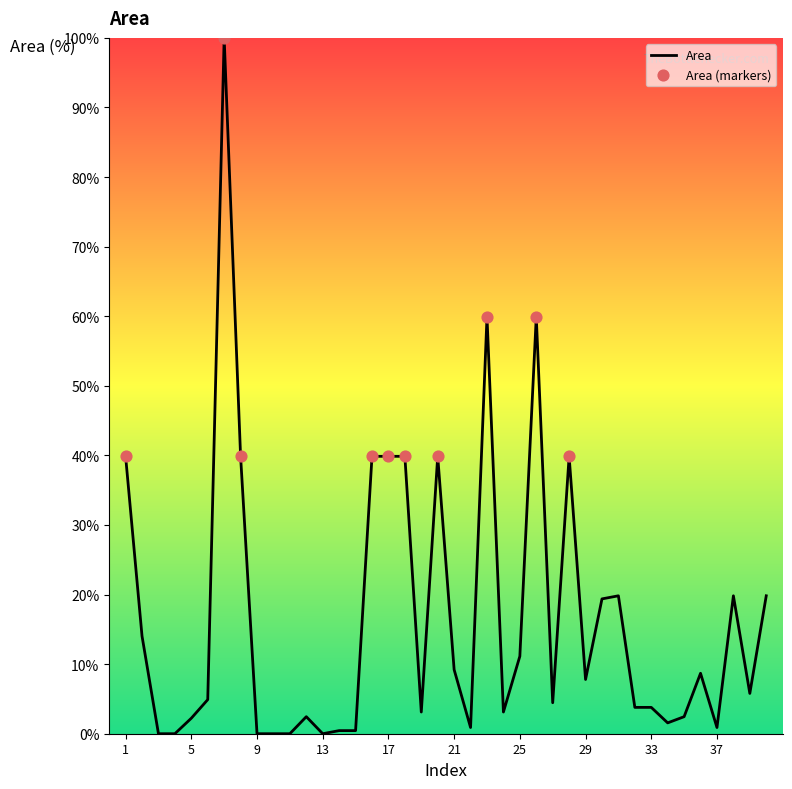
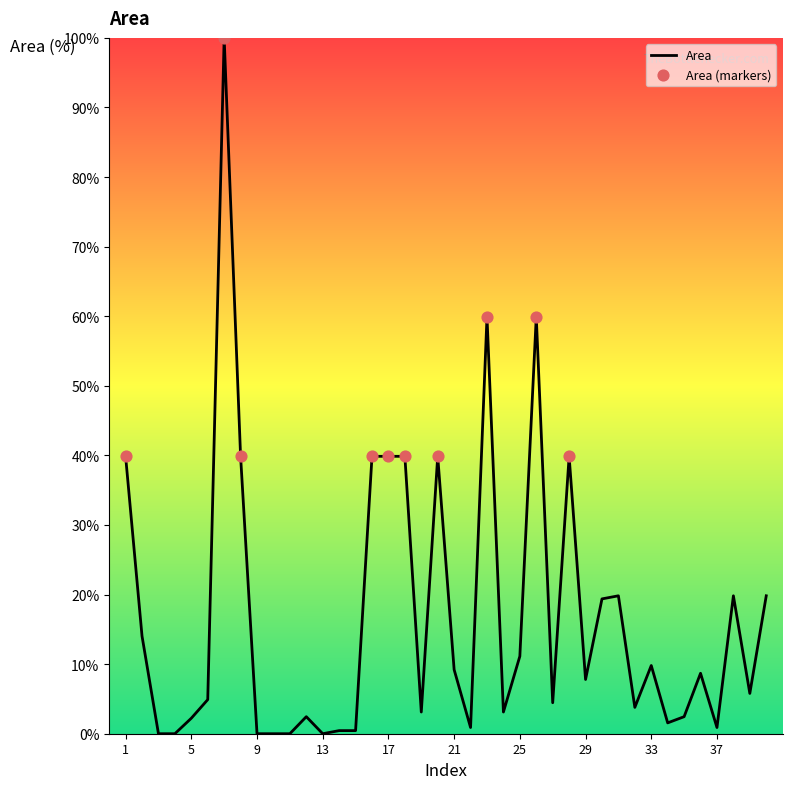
Area, 33: 4% -> 10%
